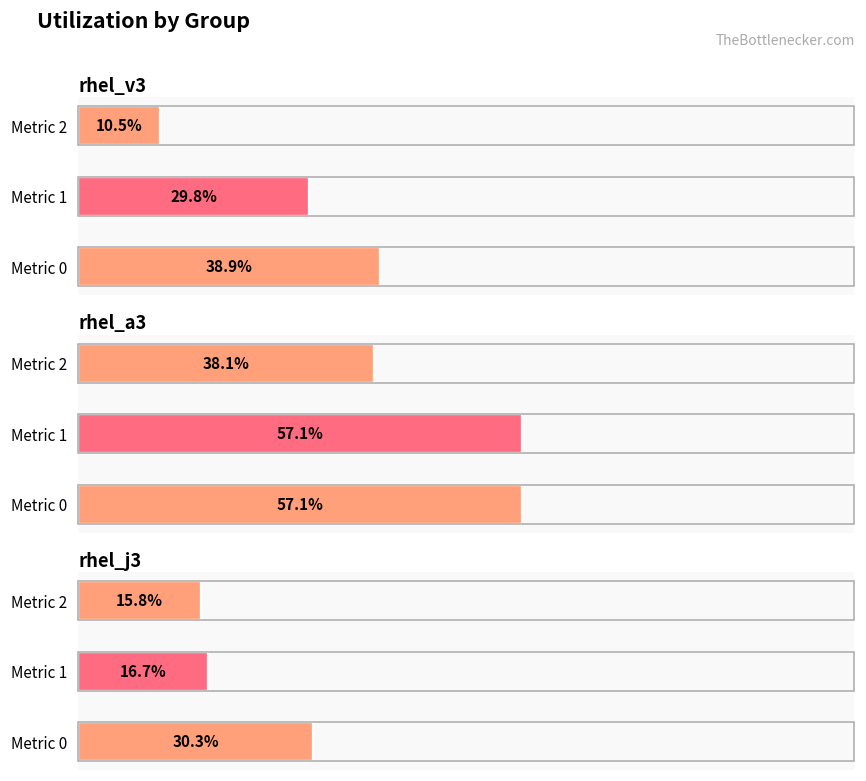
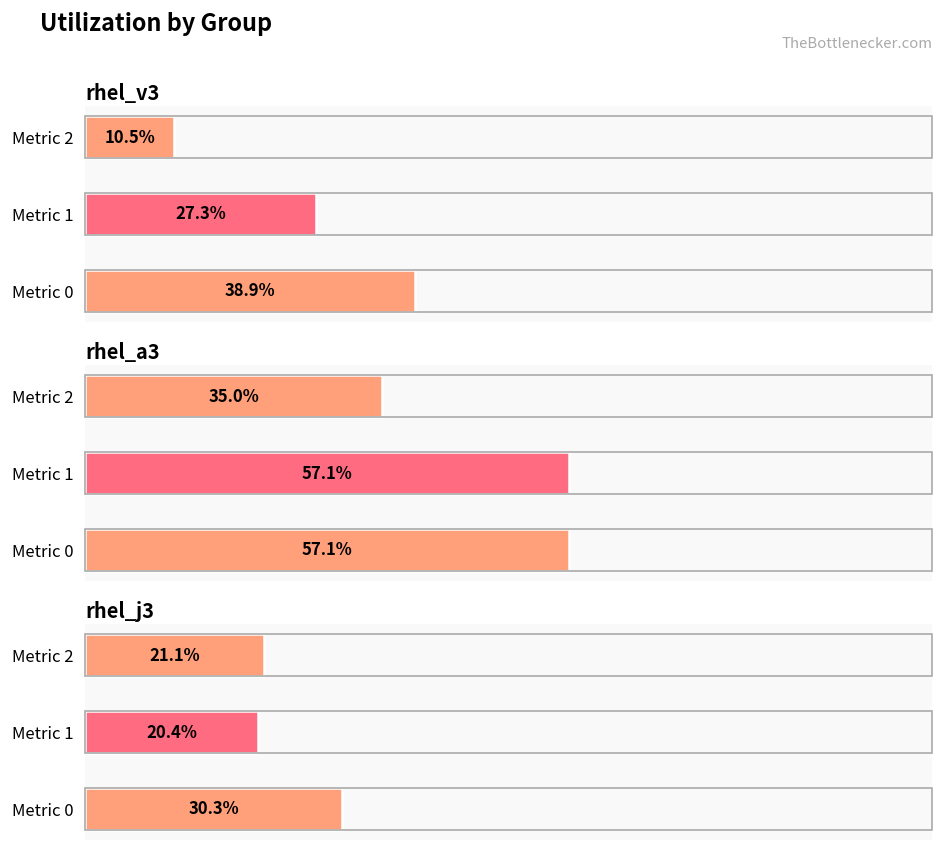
rhel_v3, Metric 1: 29.8% -> 27.3%
rhel_a3, Metric 2: 38.1% -> 35.0%
rhel_j3, Metric 2: 15.8% -> 21.1%
rhel_j3, Metric 1: 16.7% -> 20.4%
